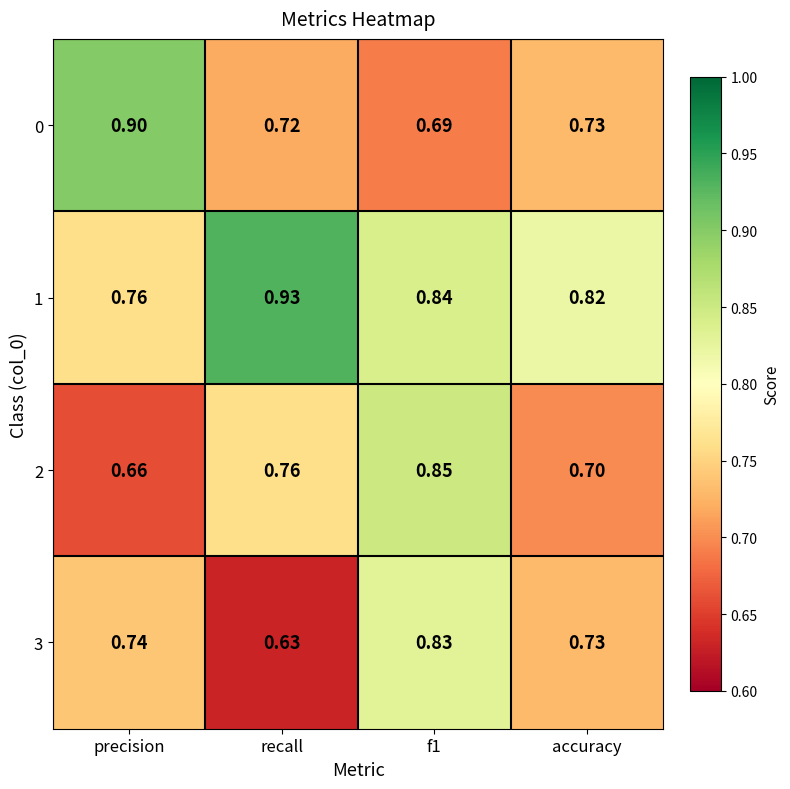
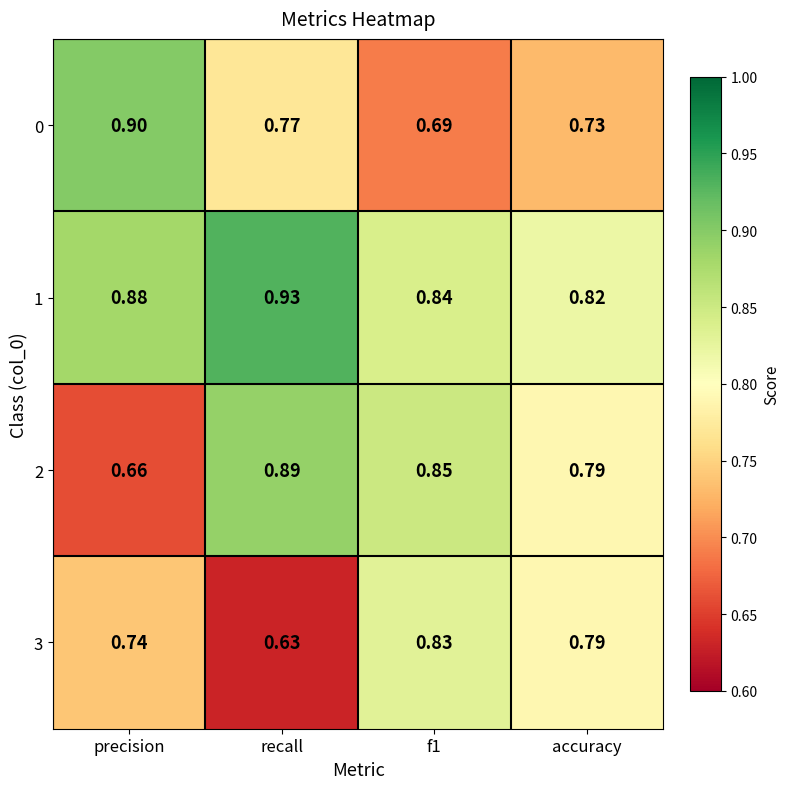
0, recall: 0.72 -> 0.77
1, precision: 0.76 -> 0.88
2, recall: 0.76 -> 0.89
2, accuracy: 0.70 -> 0.79
3, accuracy: 0.73 -> 0.79
